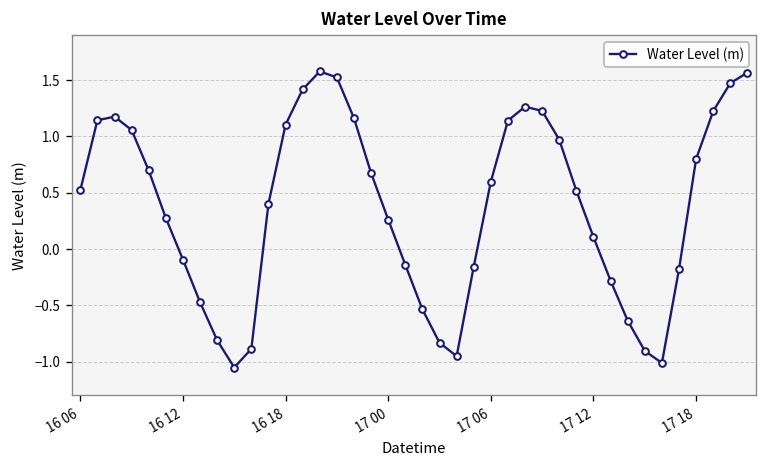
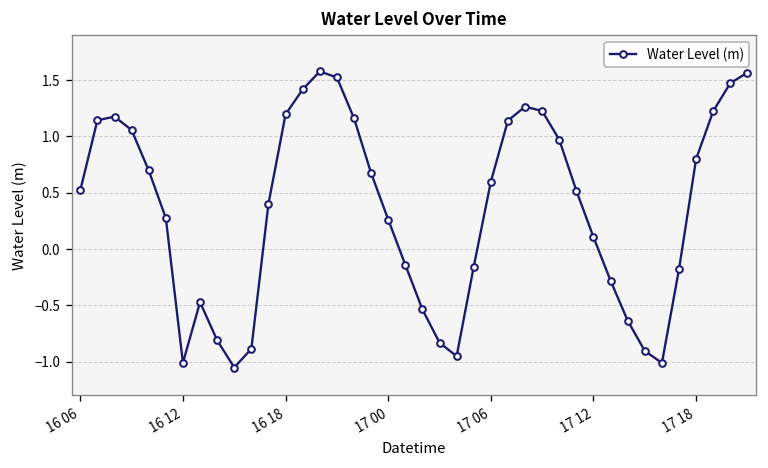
16 12: -0.1 -> -1.0
16 18: 1.1 -> 1.2
